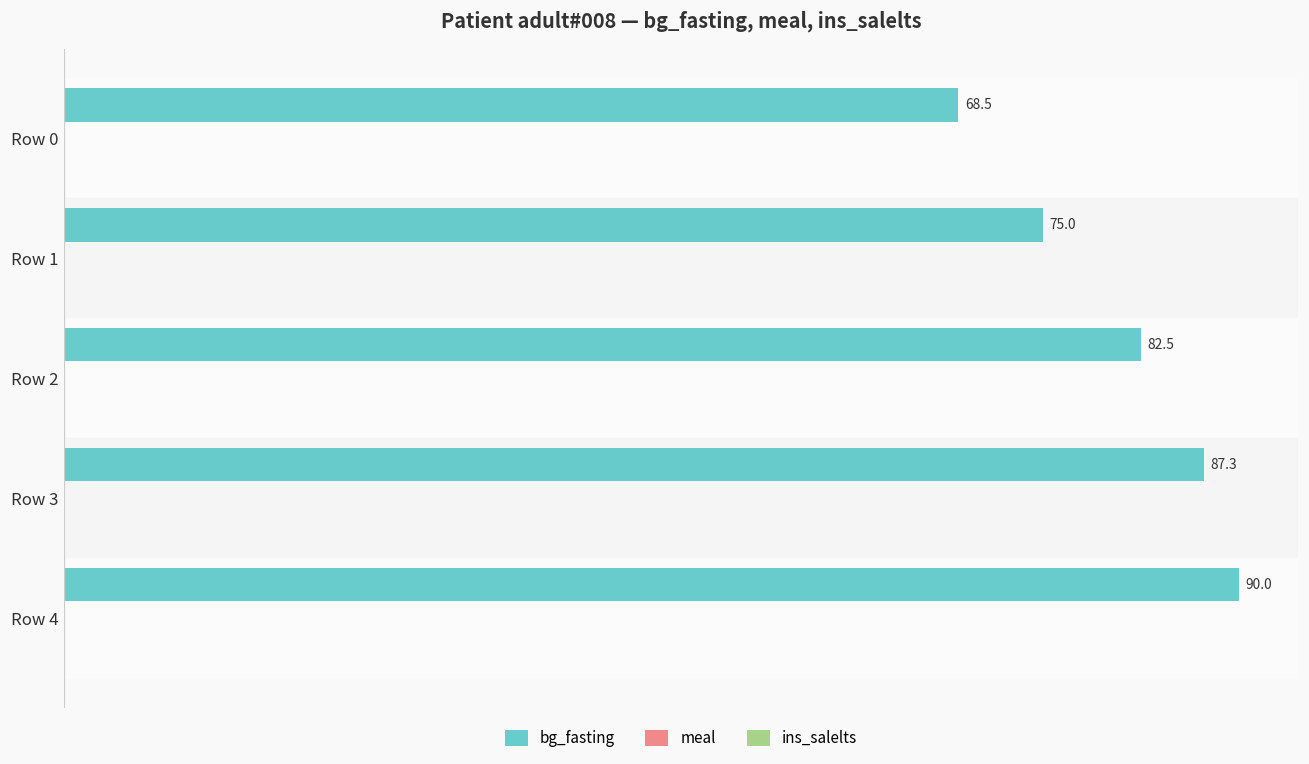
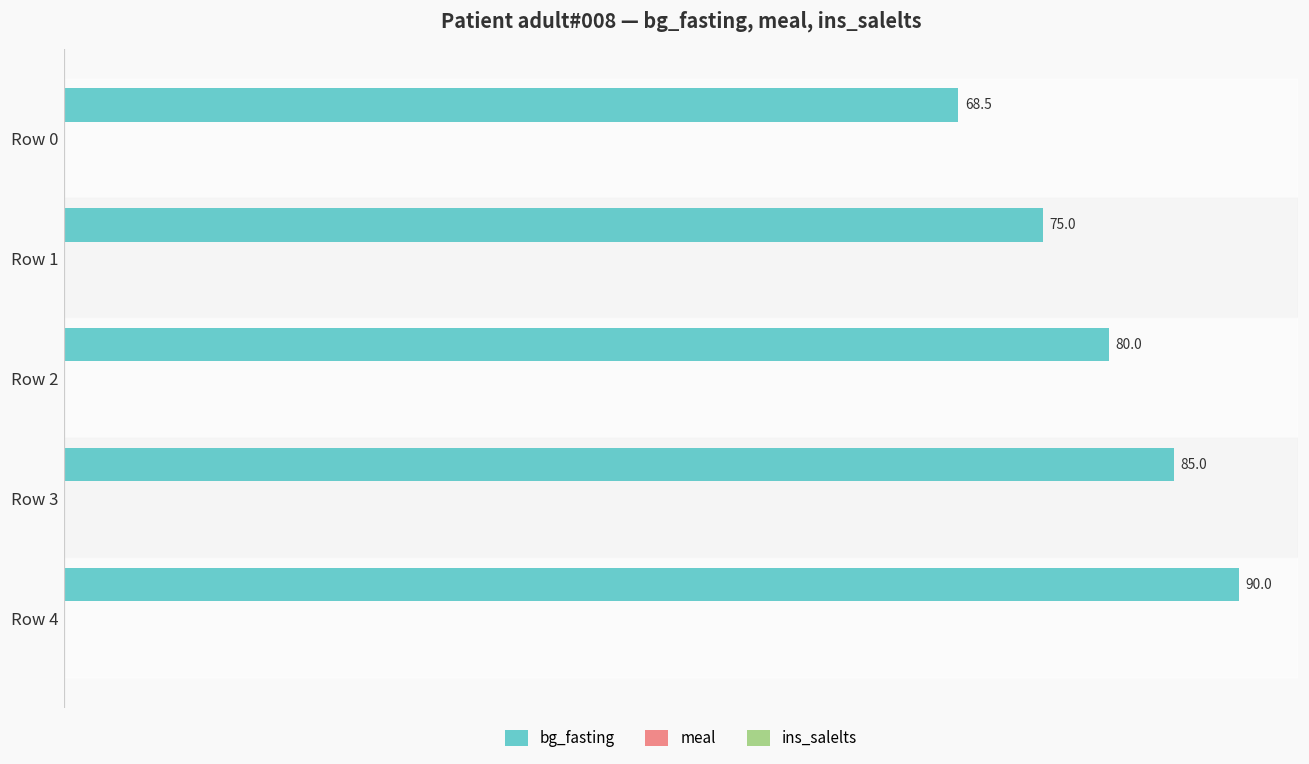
bg_fasting, Row 2: 82.5 -> 80.0
bg_fasting, Row 3: 87.3 -> 85.0
